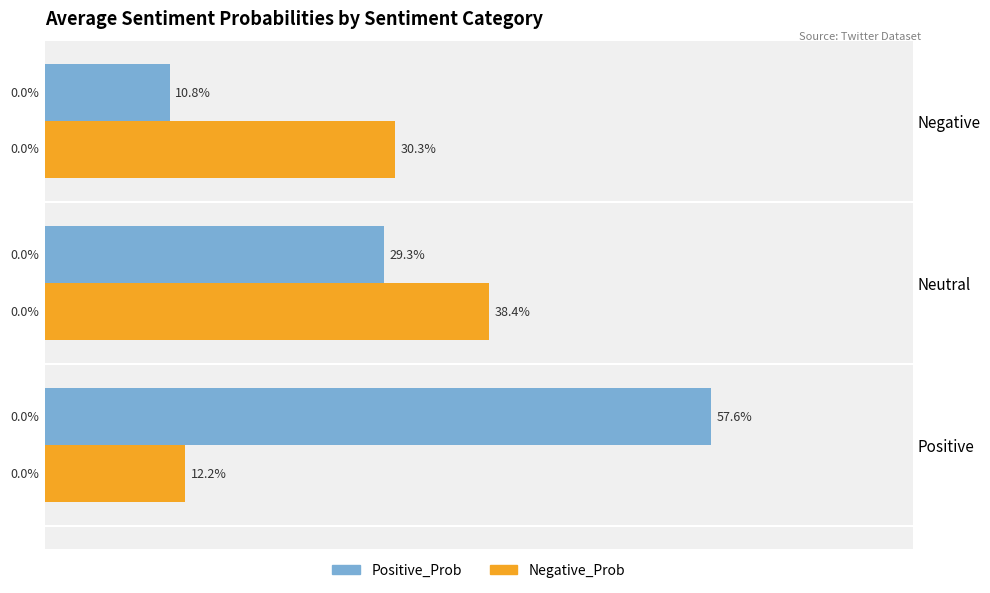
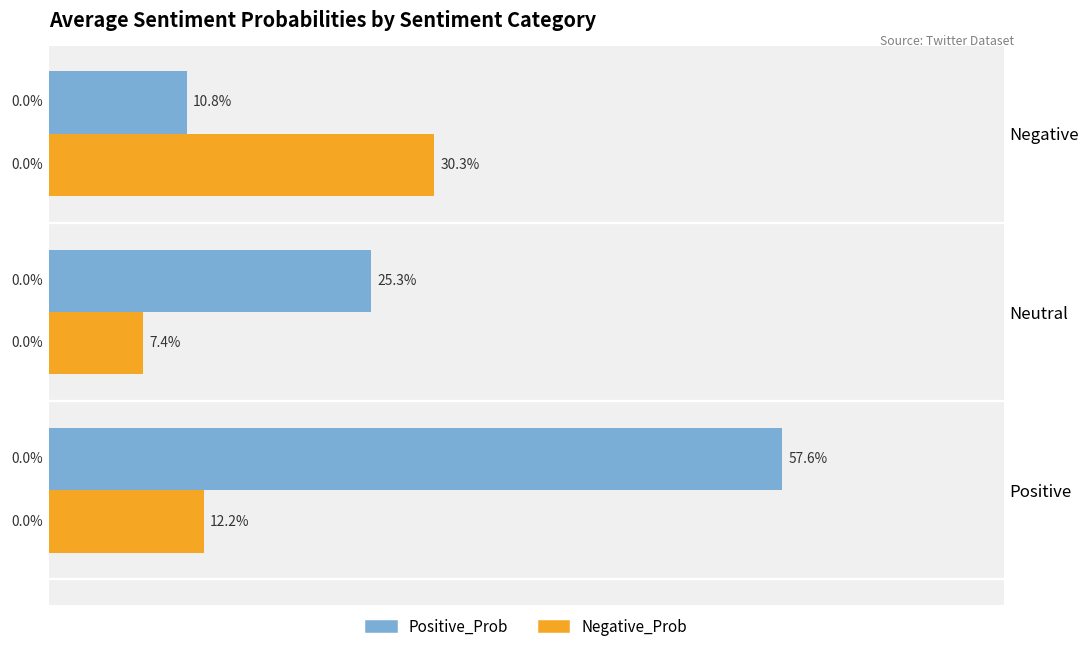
Positive_Prob, Neutral: 29.3% -> 25.3%
Negative_Prob, Neutral: 38.4% -> 7.4%
